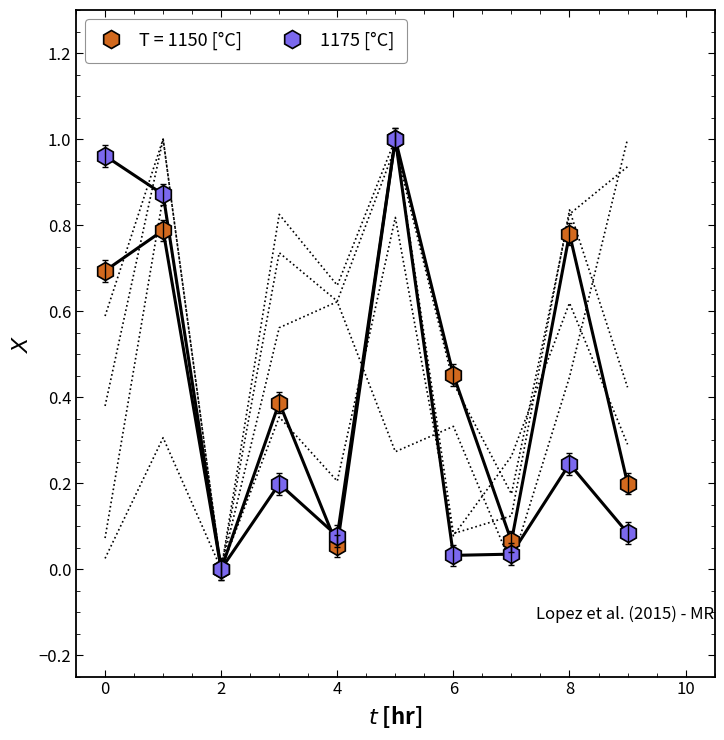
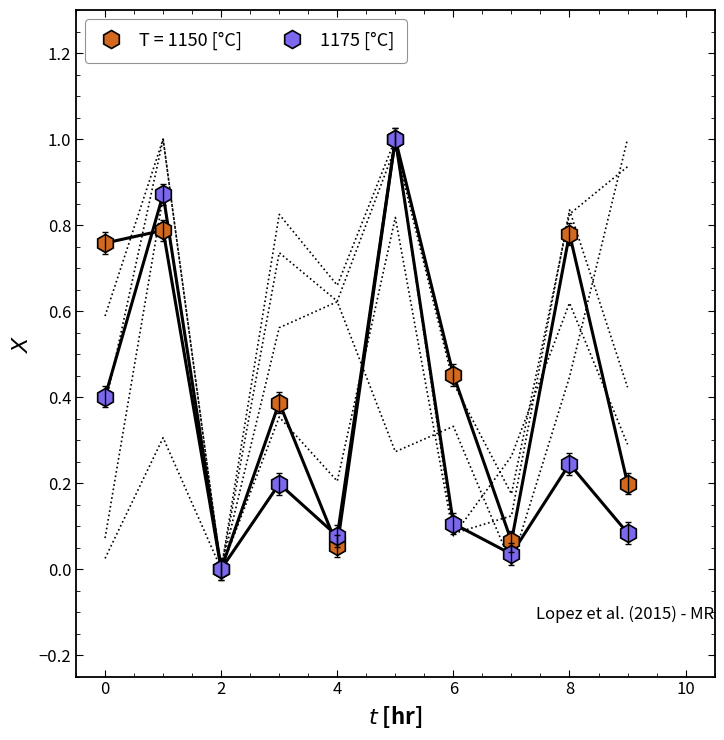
T = 1150 [°C], 0: 0.69 -> 0.76
1175 [°C], 0: 0.96 -> 0.40
1175 [°C], 6: 0.03 -> 0.11
